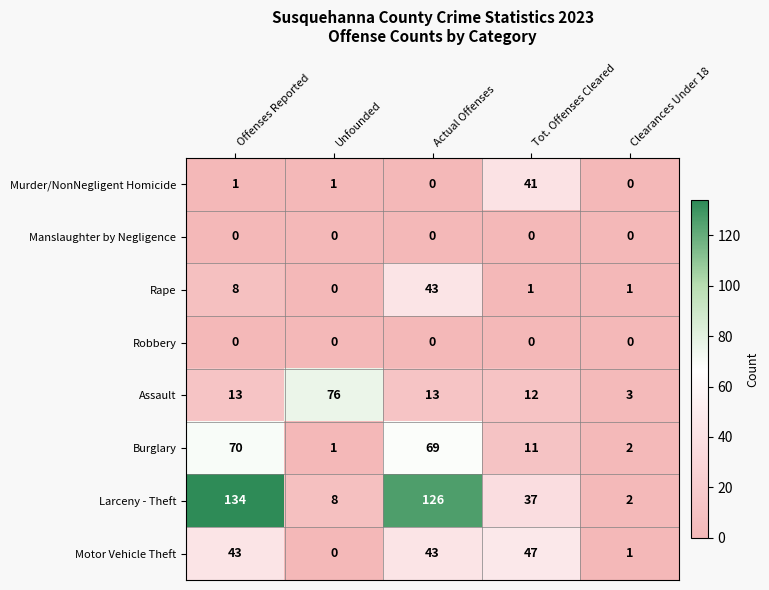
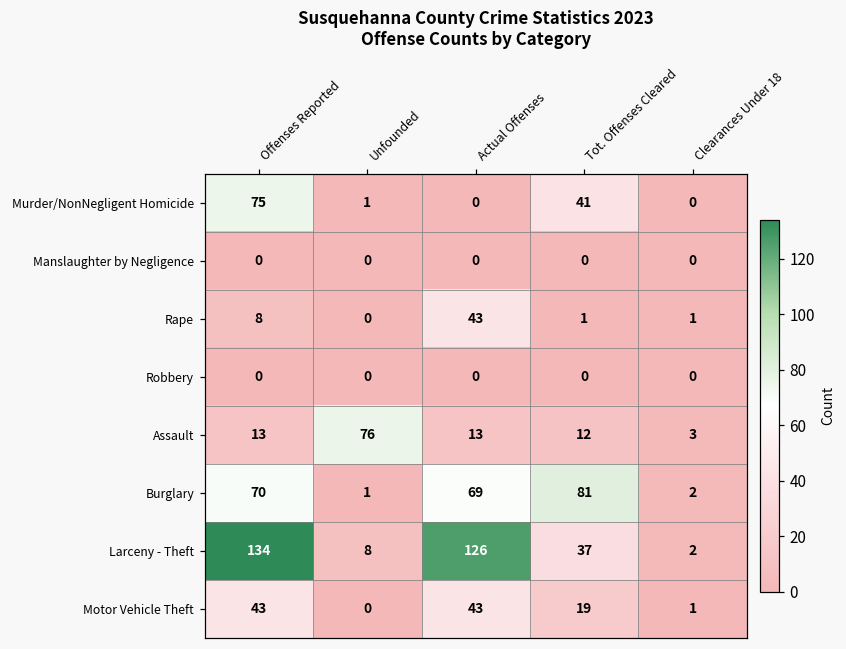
Murder/NonNegligent Homicide, Offenses Reported: 1 -> 75
Burglary, Tot. Offenses Cleared: 11 -> 81
Motor Vehicle Theft, Tot. Offenses Cleared: 47 -> 19
